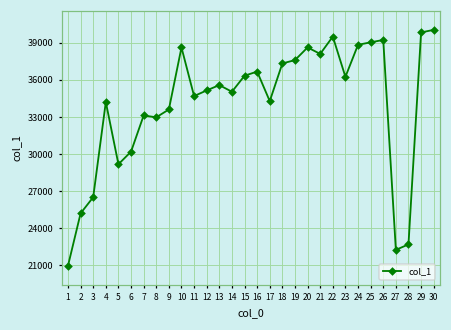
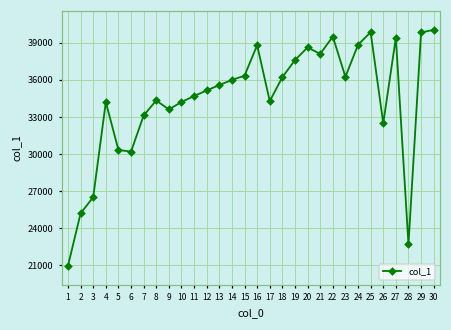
5: 29200 -> 30300
8: 33000 -> 34300
10: 38600 -> 34200
14: 35000 -> 36000
16: 36700 -> 38800
18: 37300 -> 36200
25: 39000 -> 39900
26: 39200 -> 32500
27: 22200 -> 39400
